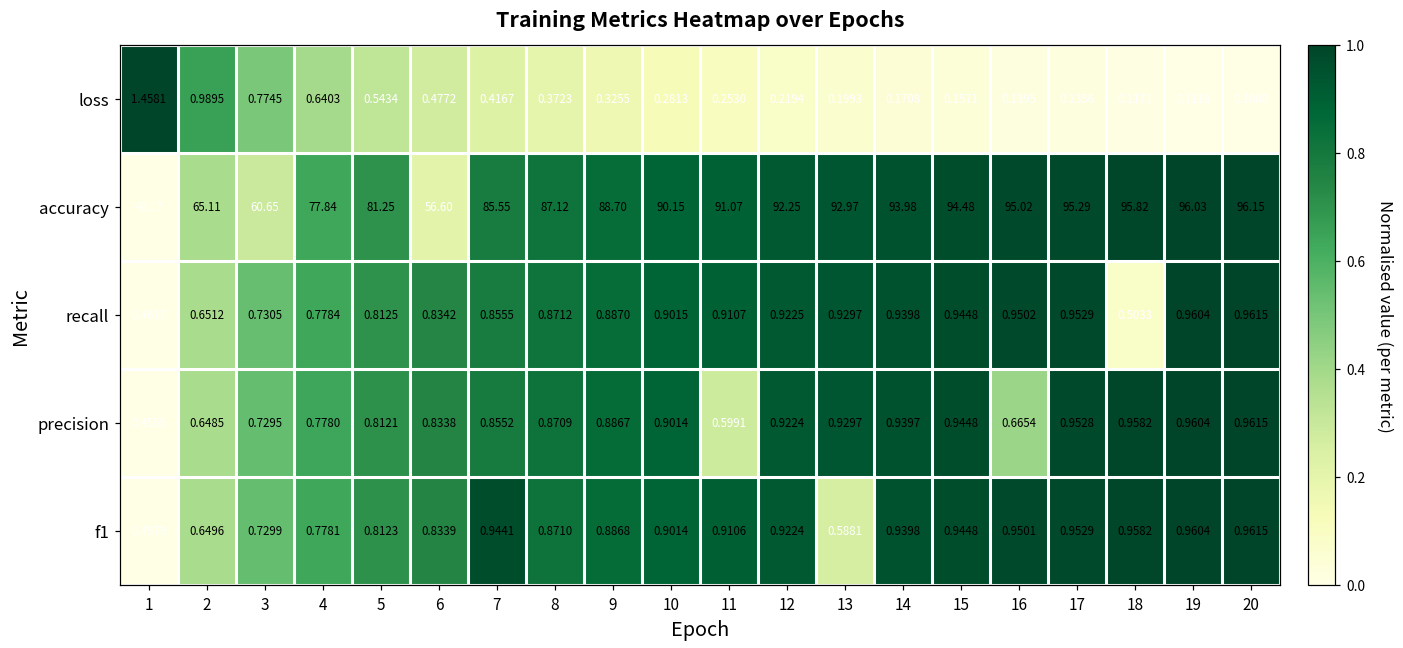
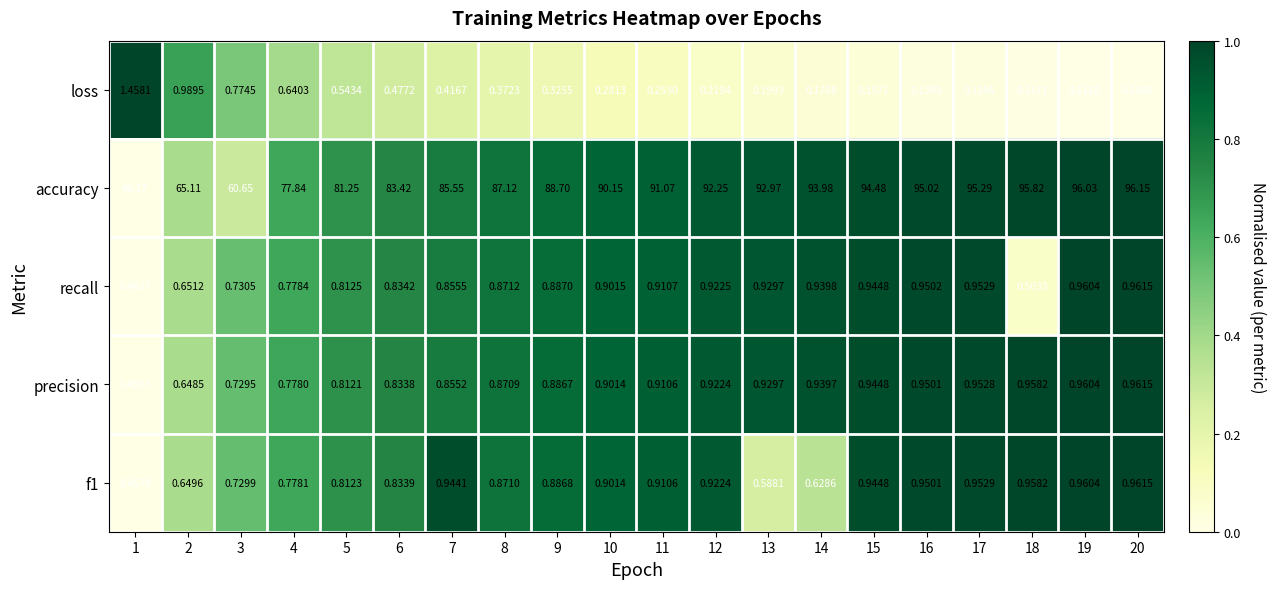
accuracy, 6: 56.60 -> 83.42
precision, 11: 0.5991 -> 0.9106
precision, 16: 0.6654 -> 0.9501
f1, 14: 0.9398 -> 0.6286
